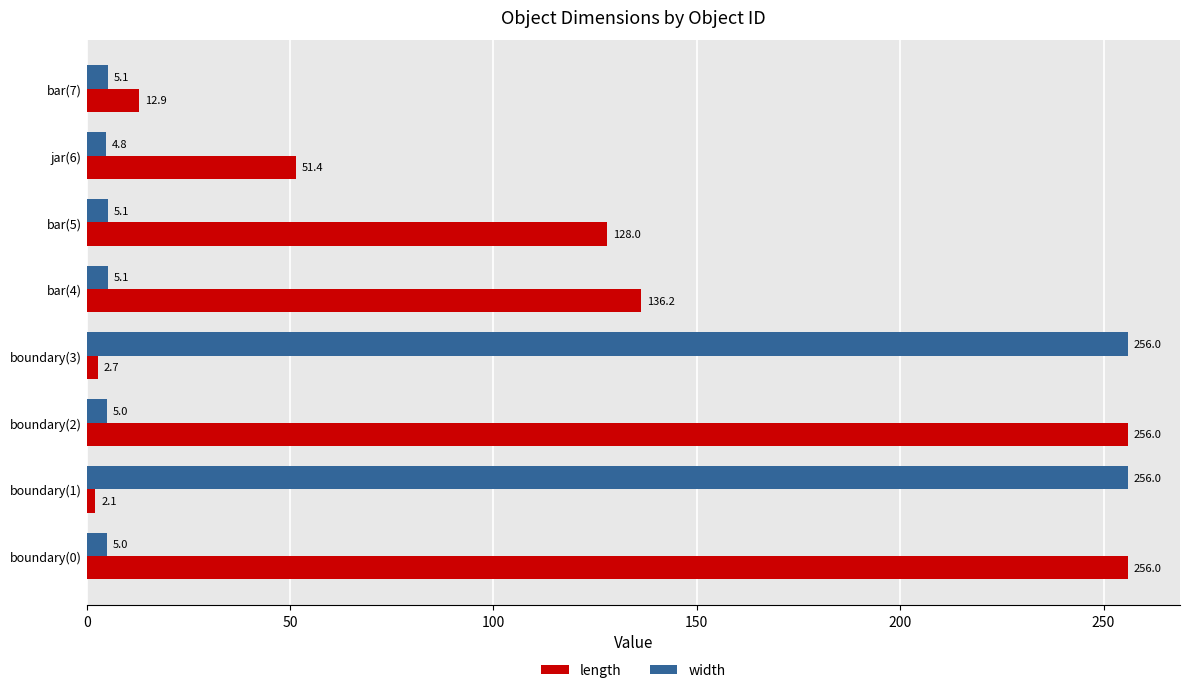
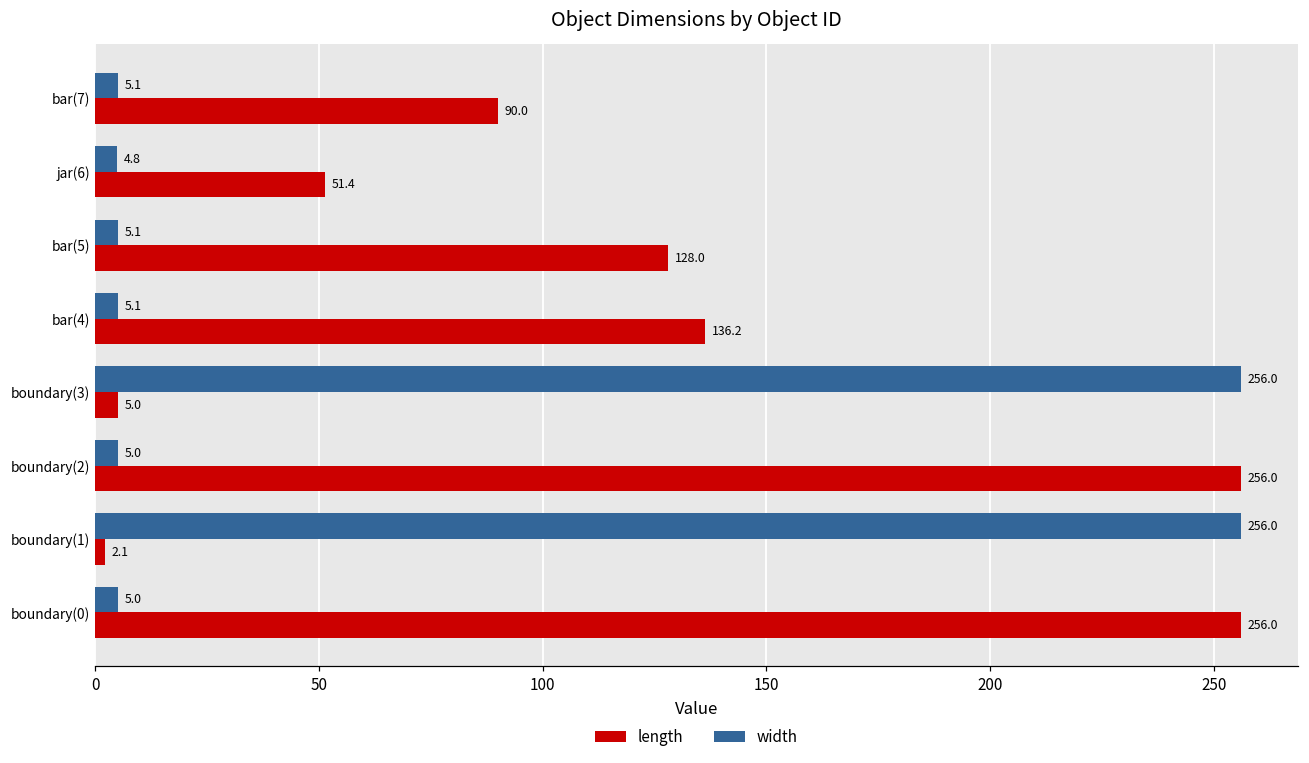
length, bar(7): 12.9 -> 90.0
length, boundary(3): 2.7 -> 5.0
